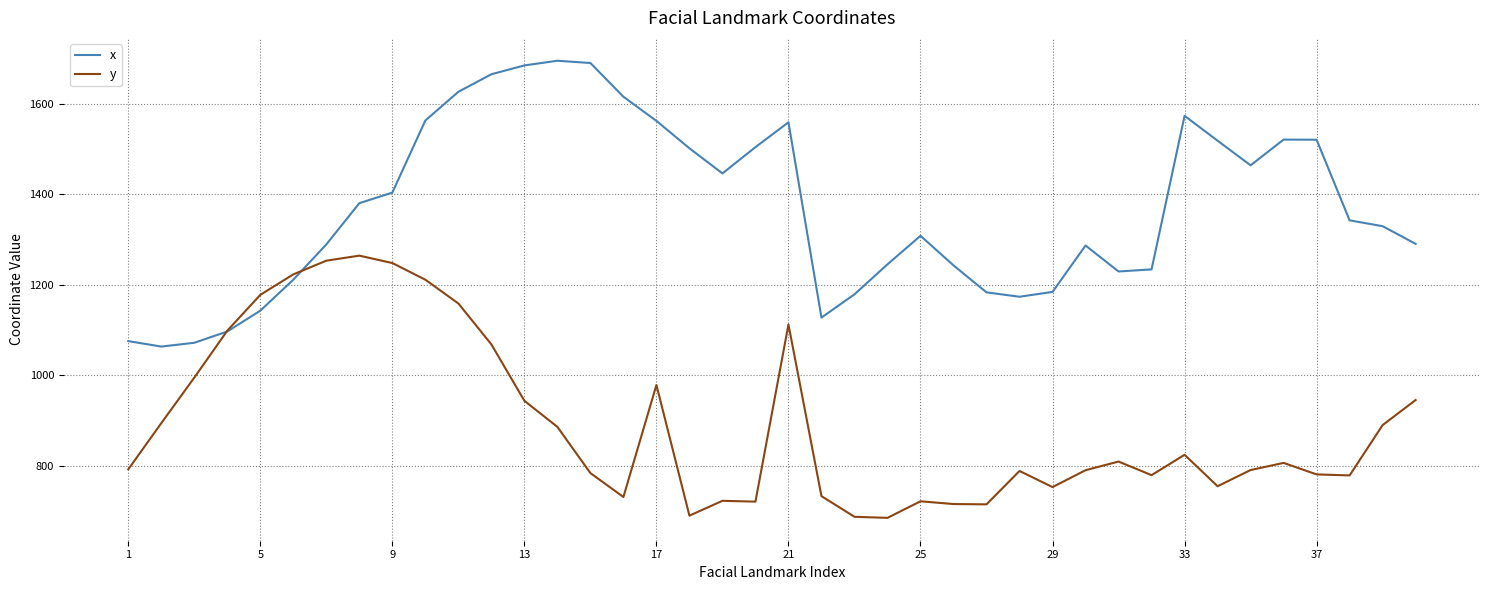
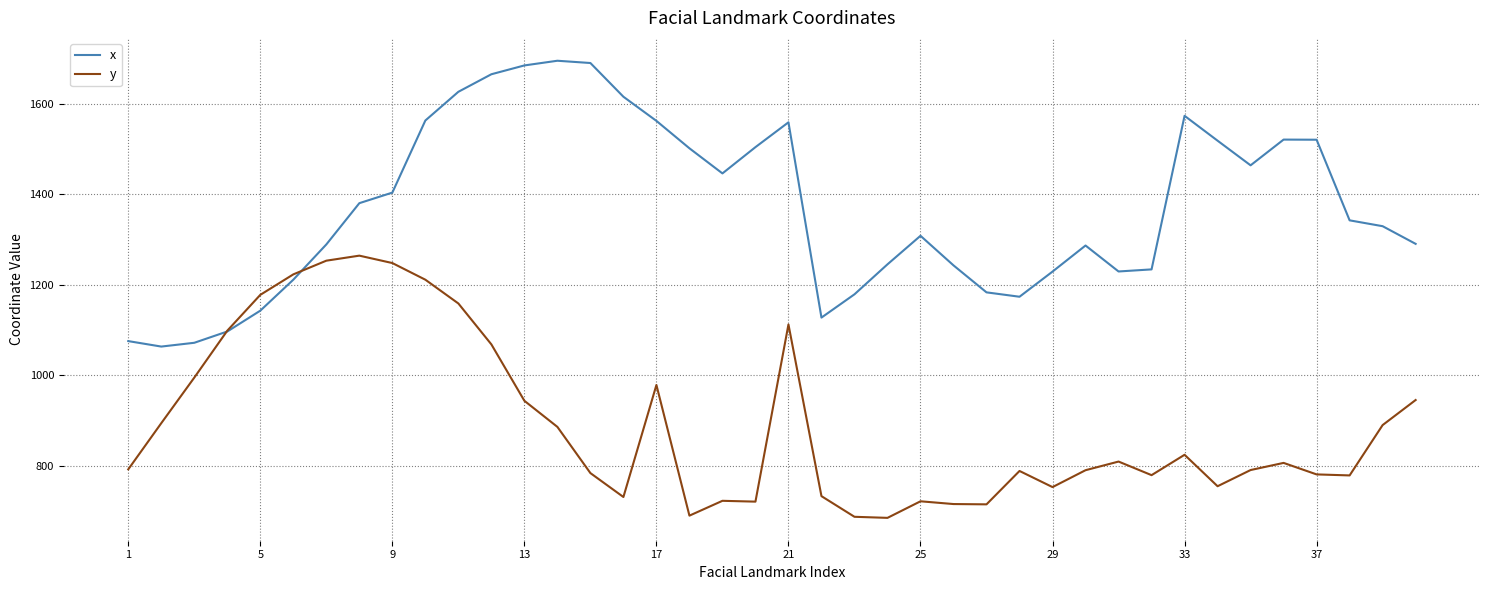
x, 29: 1180 -> 1230
